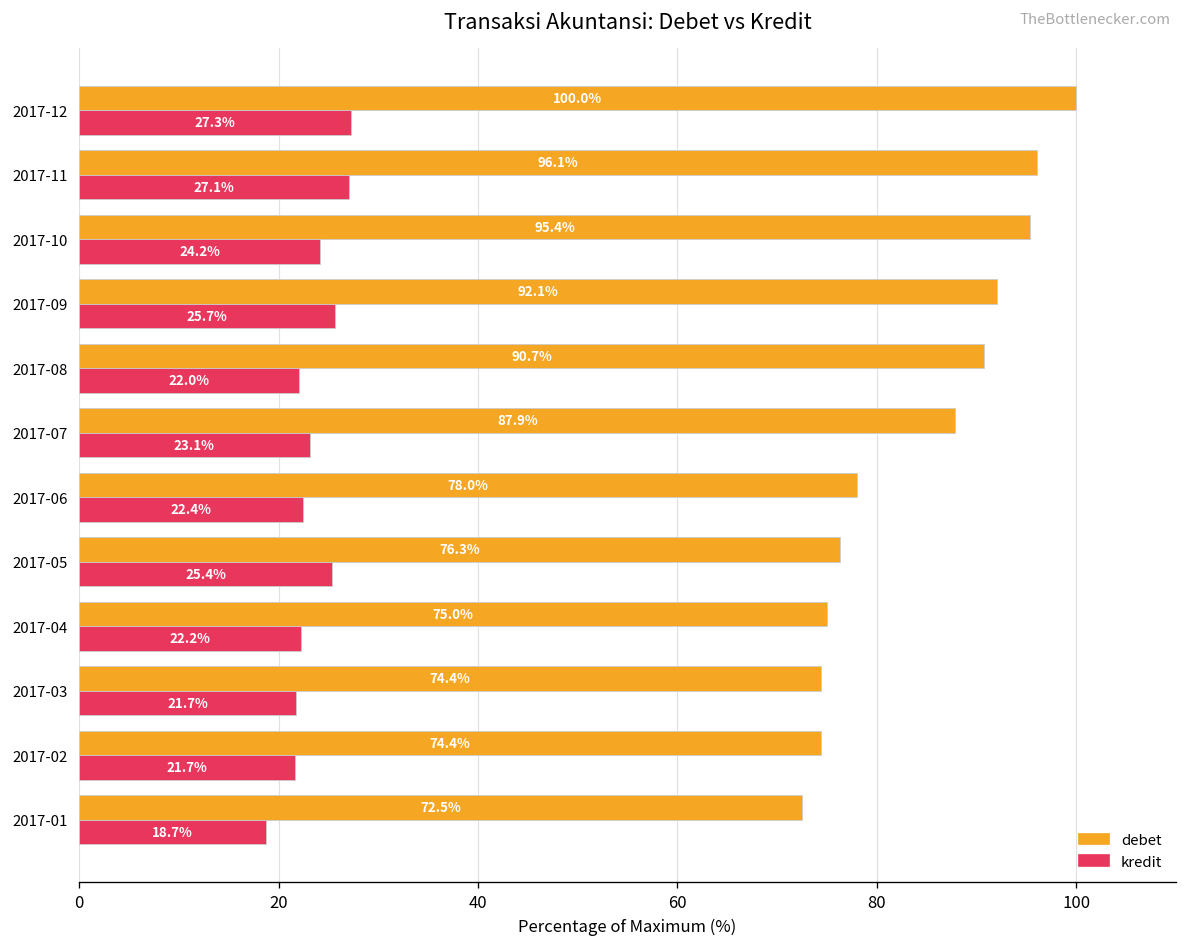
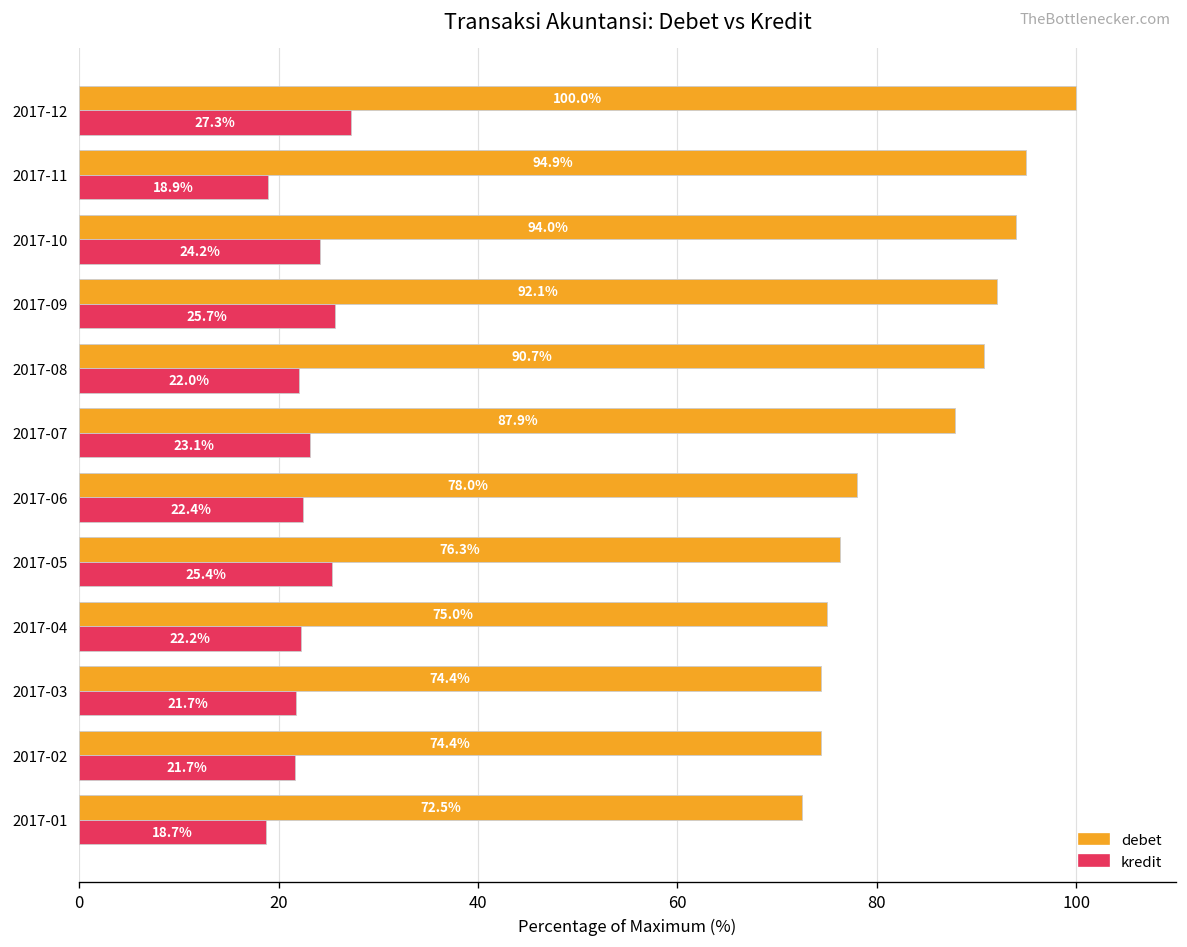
debet, 2017-11: 96.1% -> 94.9%
kredit, 2017-11: 27.1% -> 18.9%
debet, 2017-10: 95.4% -> 94.0%
